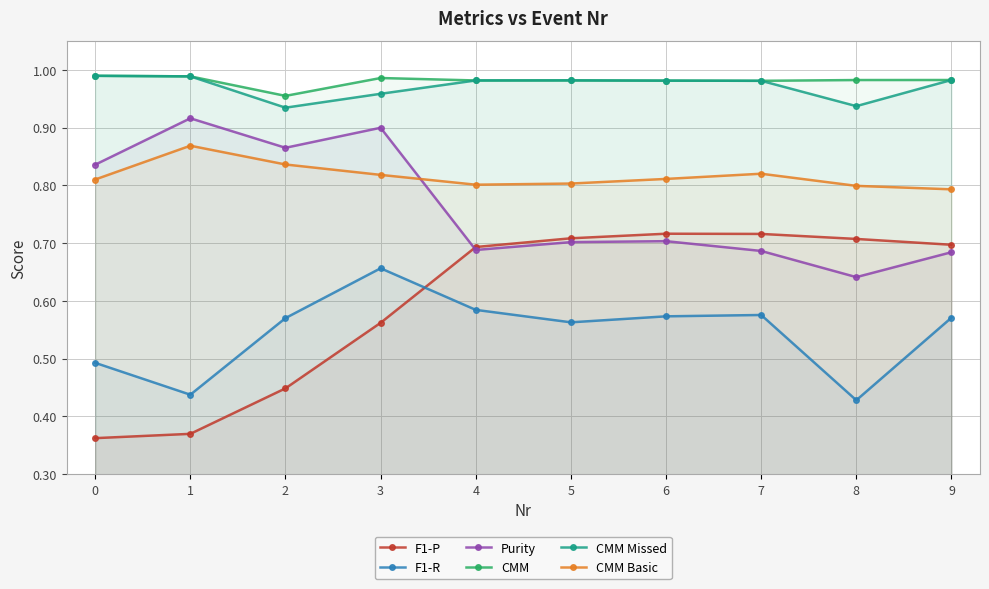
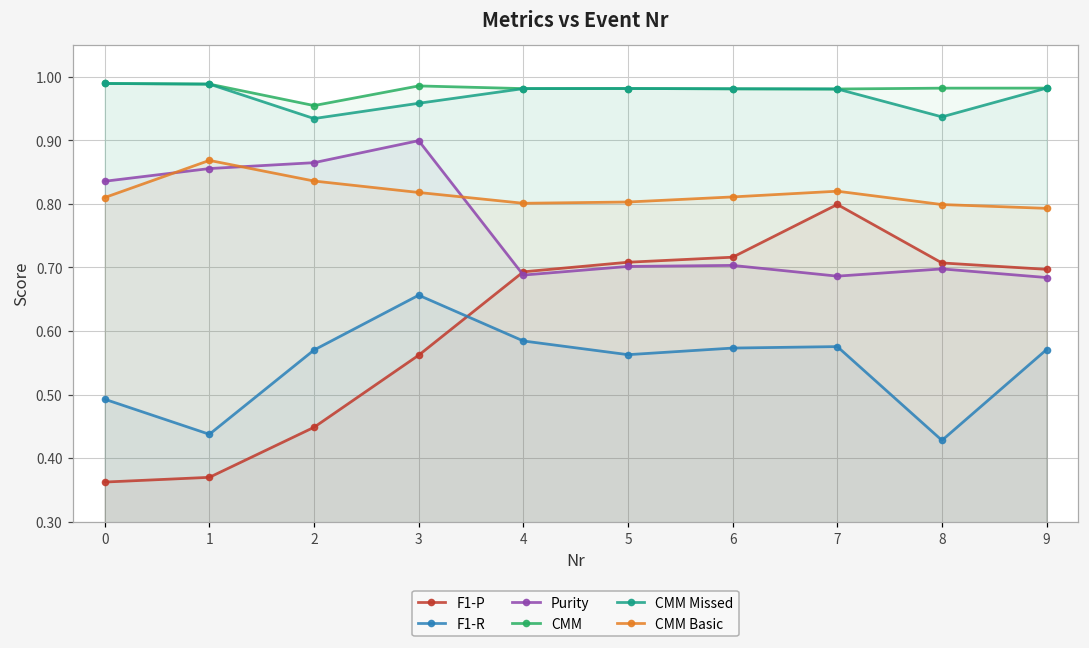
Purity, 1: 0.92 -> 0.86
F1-P, 7: 0.72 -> 0.80
Purity, 8: 0.64 -> 0.70
